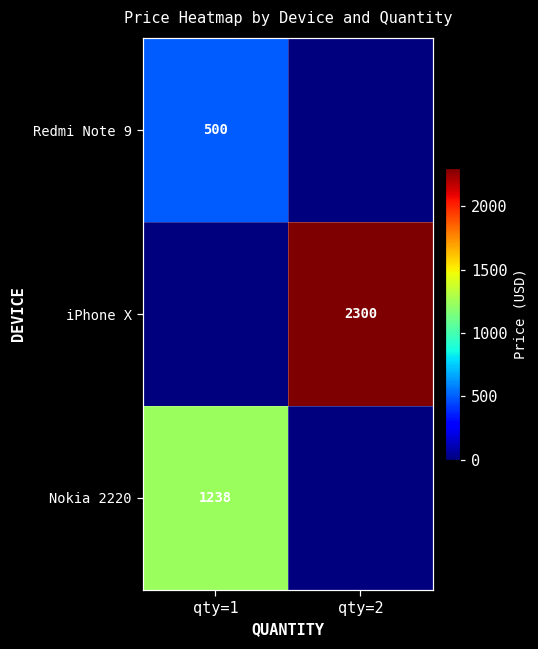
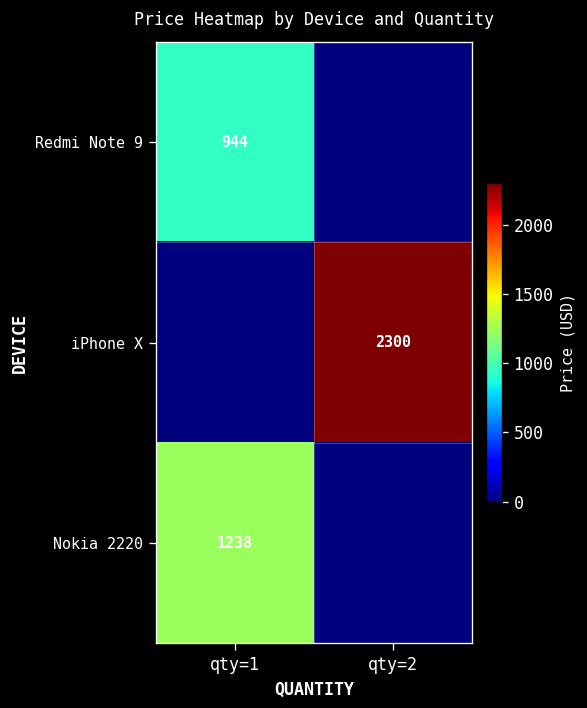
Redmi Note 9, qty=1: 500 -> 944
